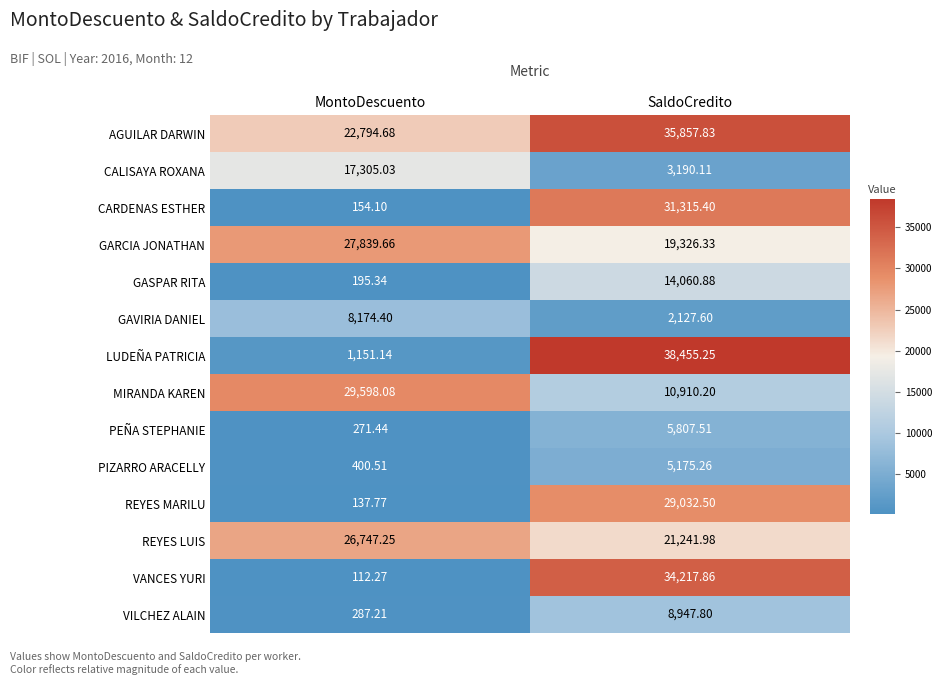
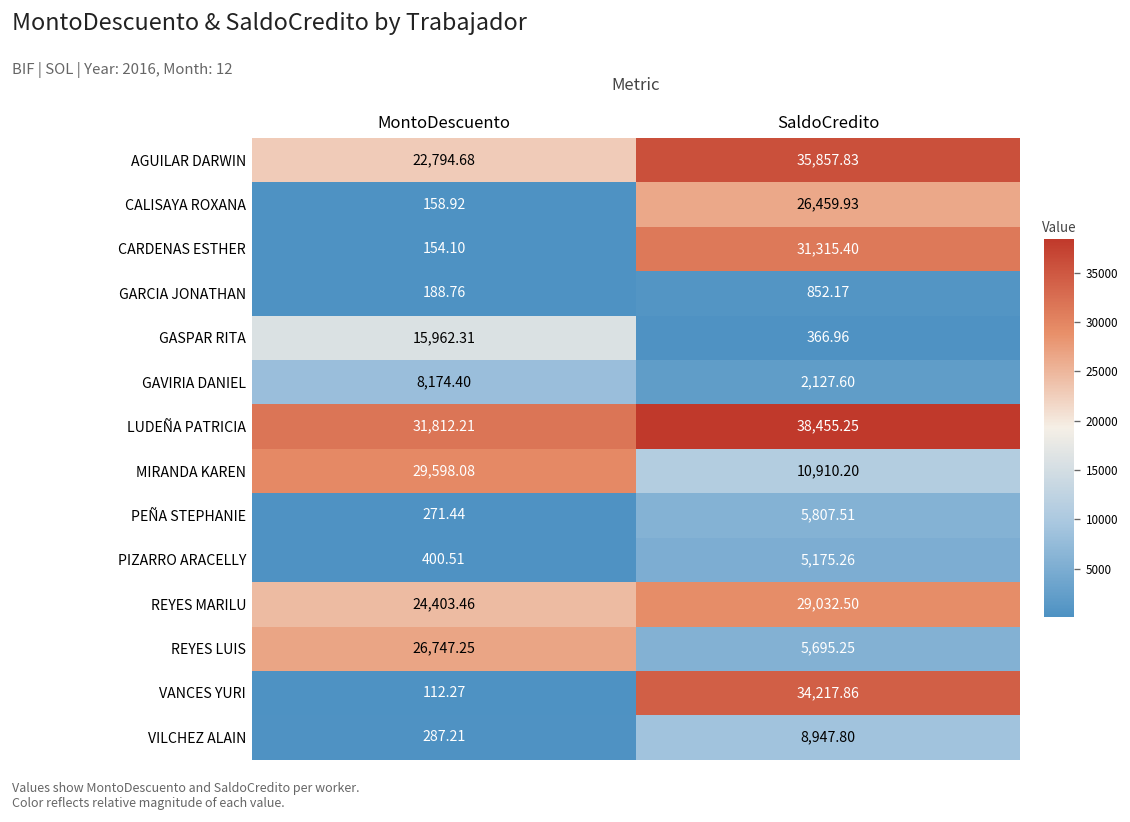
CALISAYA ROXANA, MontoDescuento: 17,305.03 -> 158.92
CALISAYA ROXANA, SaldoCredito: 3,190.11 -> 26,459.93
GARCIA JONATHAN, MontoDescuento: 27,839.66 -> 188.76
GARCIA JONATHAN, SaldoCredito: 19,326.33 -> 852.17
GASPAR RITA, MontoDescuento: 195.34 -> 15,962.31
GASPAR RITA, SaldoCredito: 14,060.88 -> 366.96
LUDEÑA PATRICIA, MontoDescuento: 1,151.14 -> 31,812.21
REYES MARILU, MontoDescuento: 137.77 -> 24,403.46
REYES LUIS, SaldoCredito: 21,241.98 -> 5,695.25
